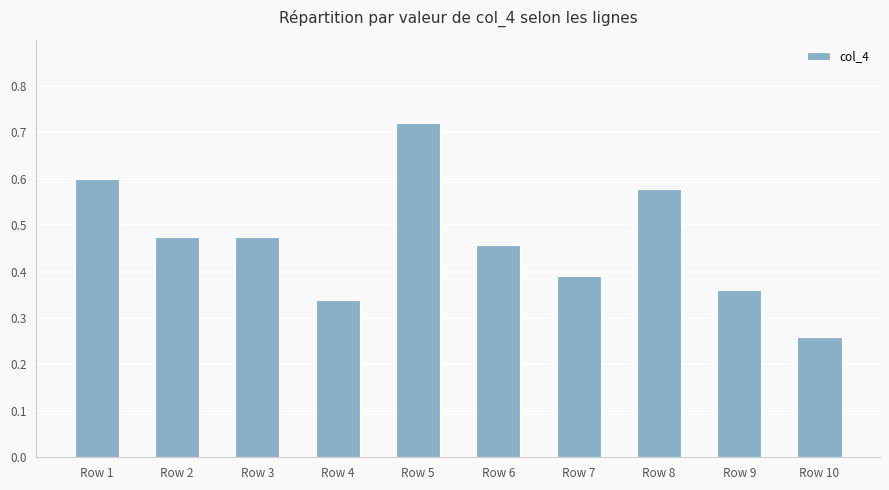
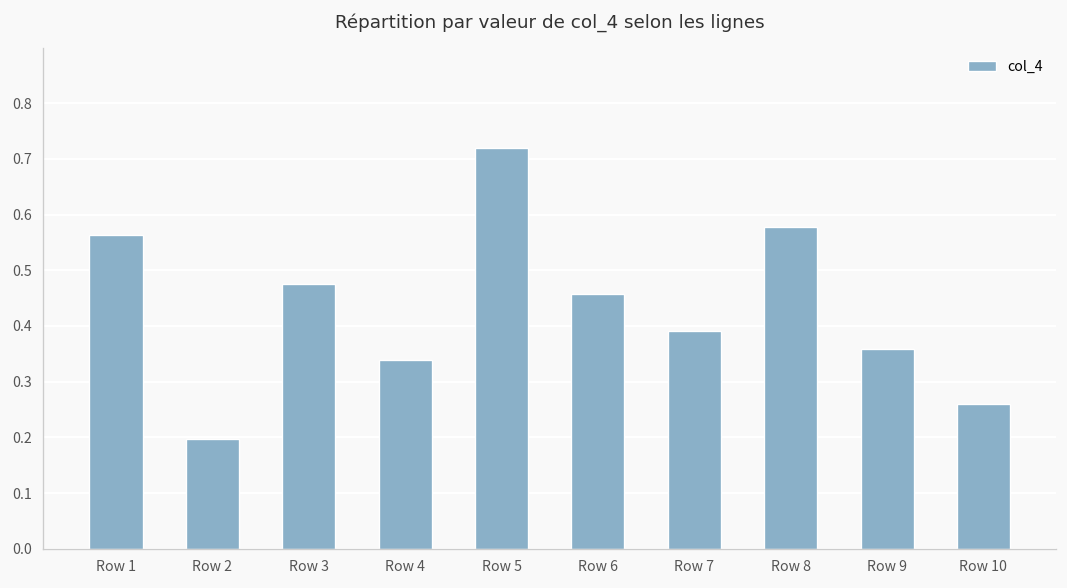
Row 1: 0.60 -> 0.56
Row 2: 0.47 -> 0.20
